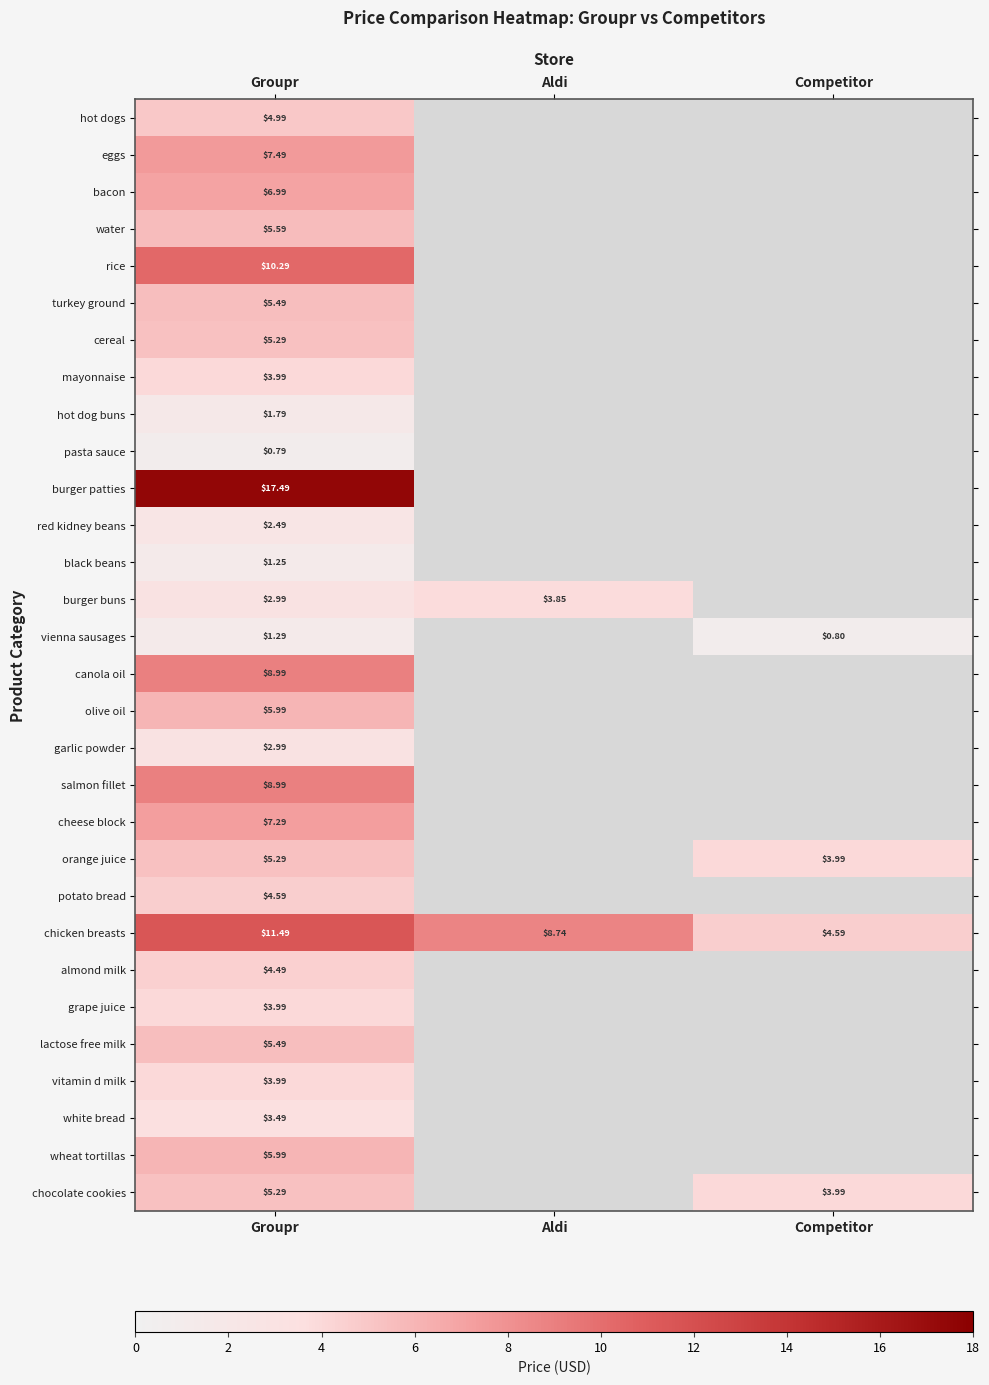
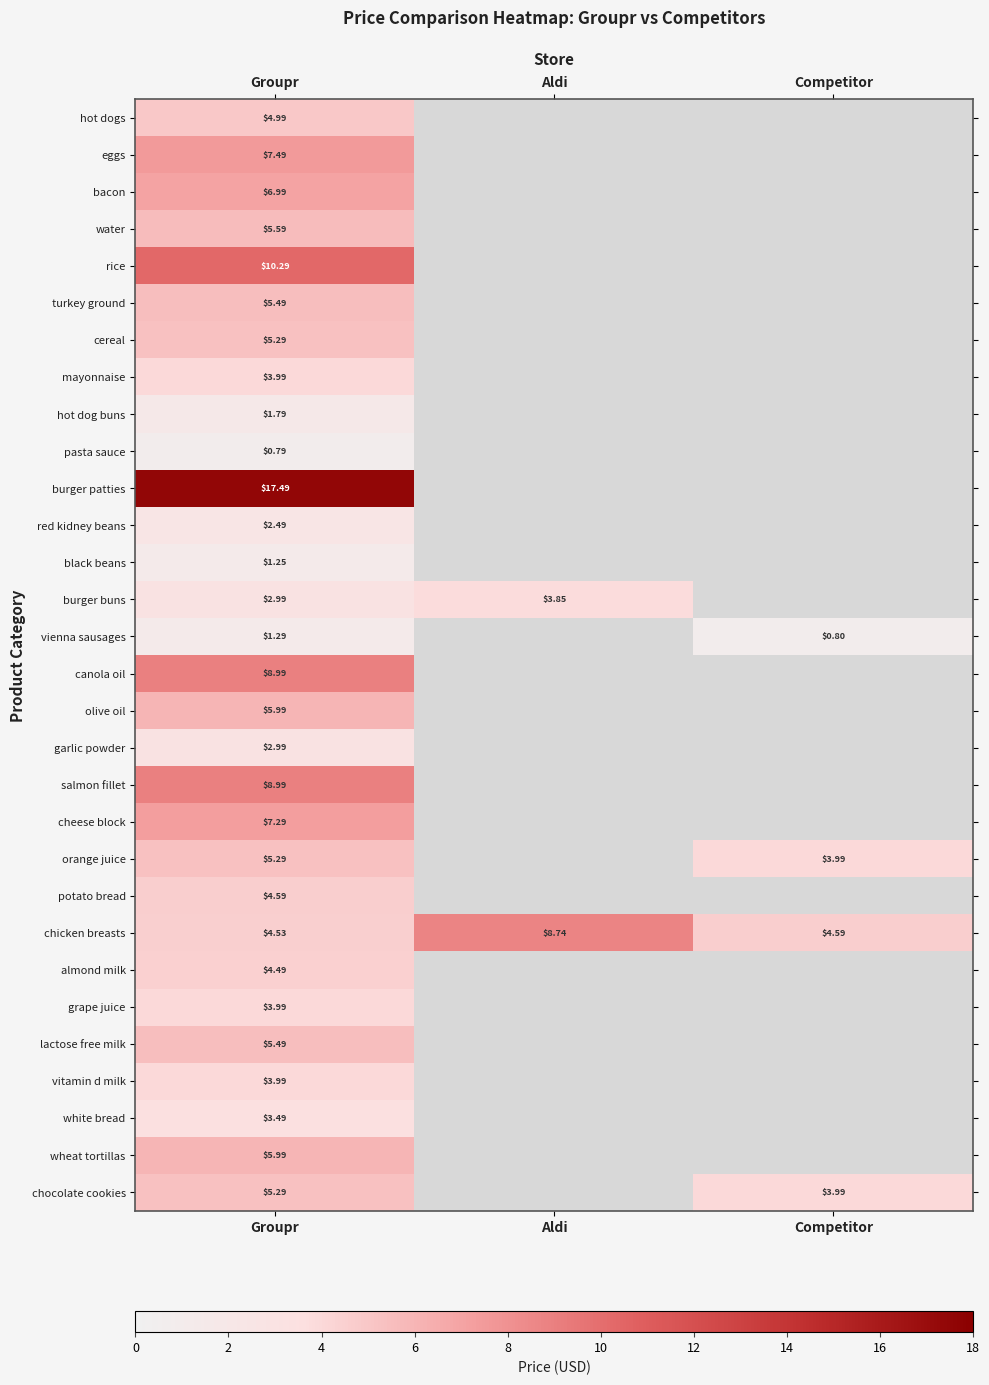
chicken breasts, Groupr: $11.49 -> $4.53
